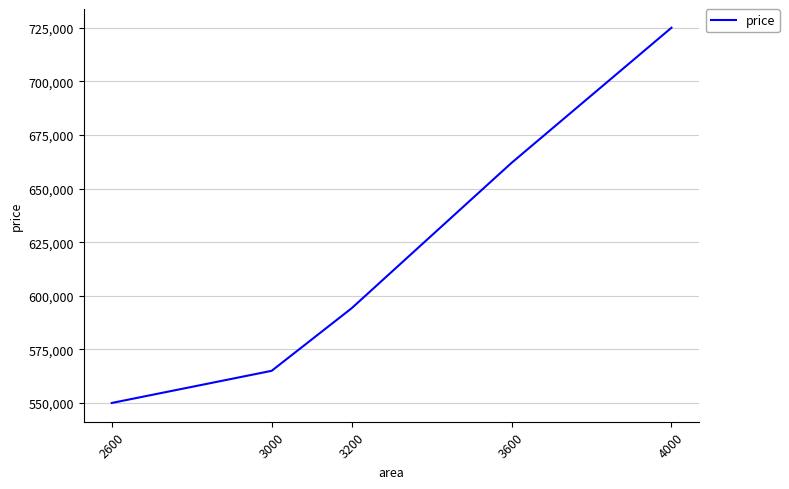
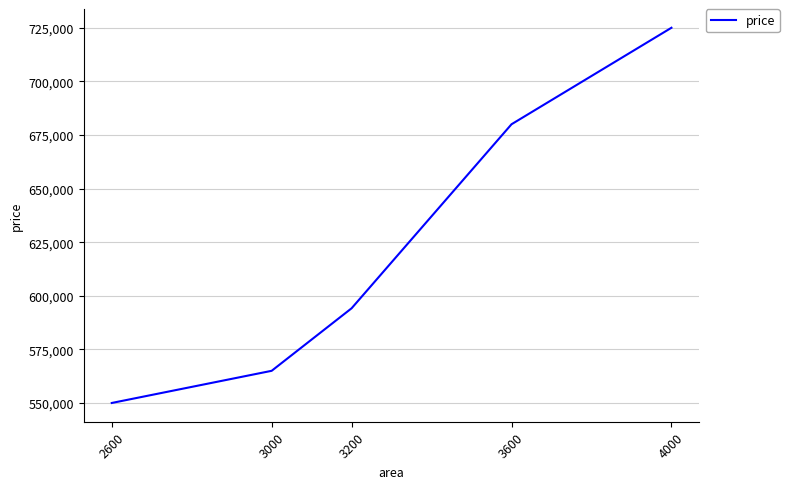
3600: 662,000 -> 680,000
